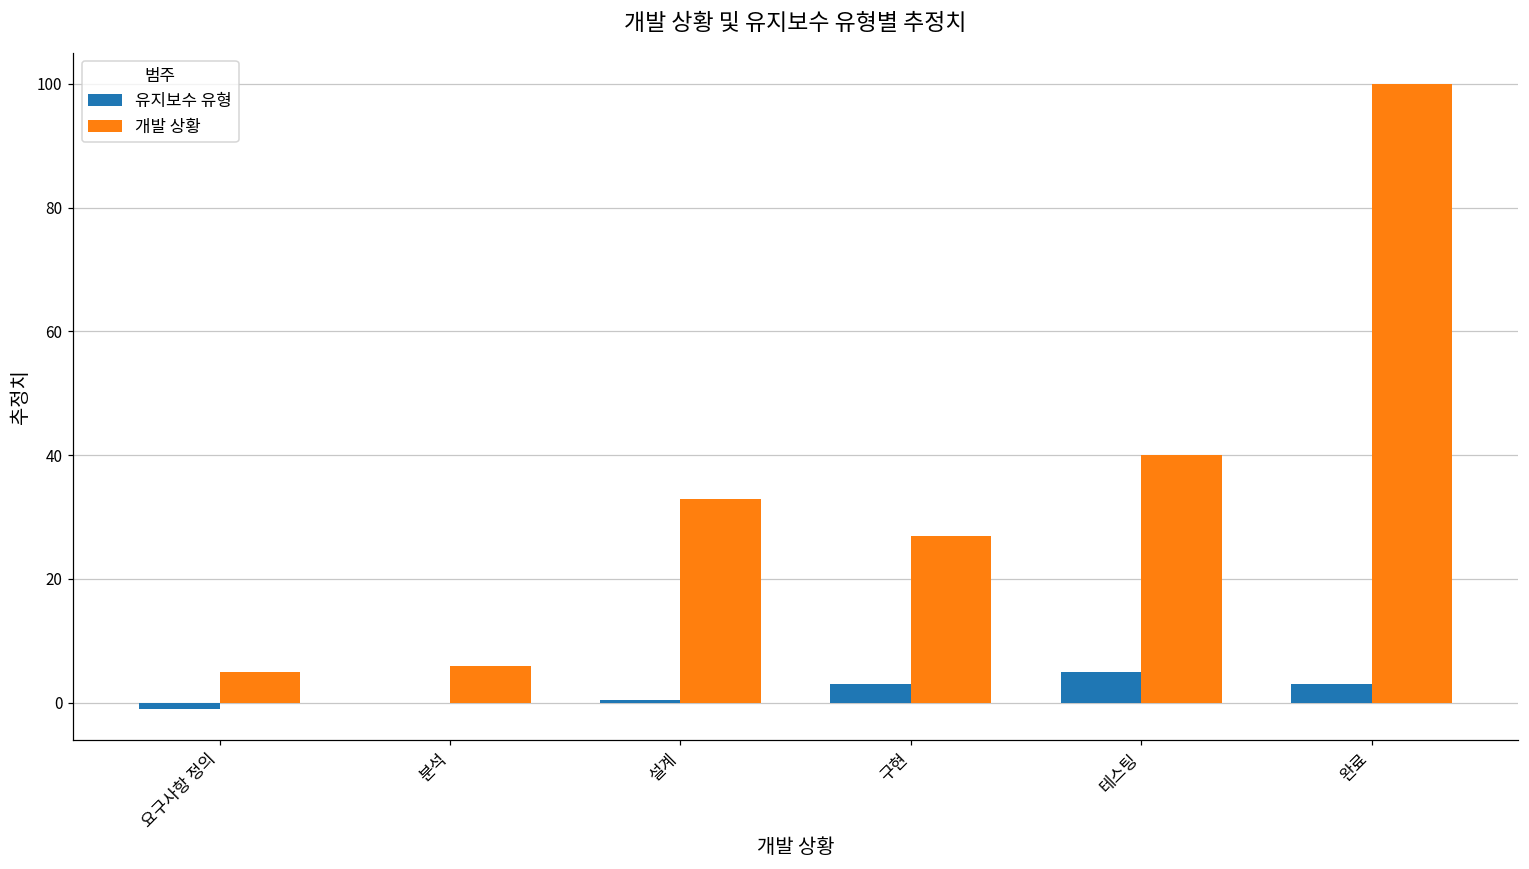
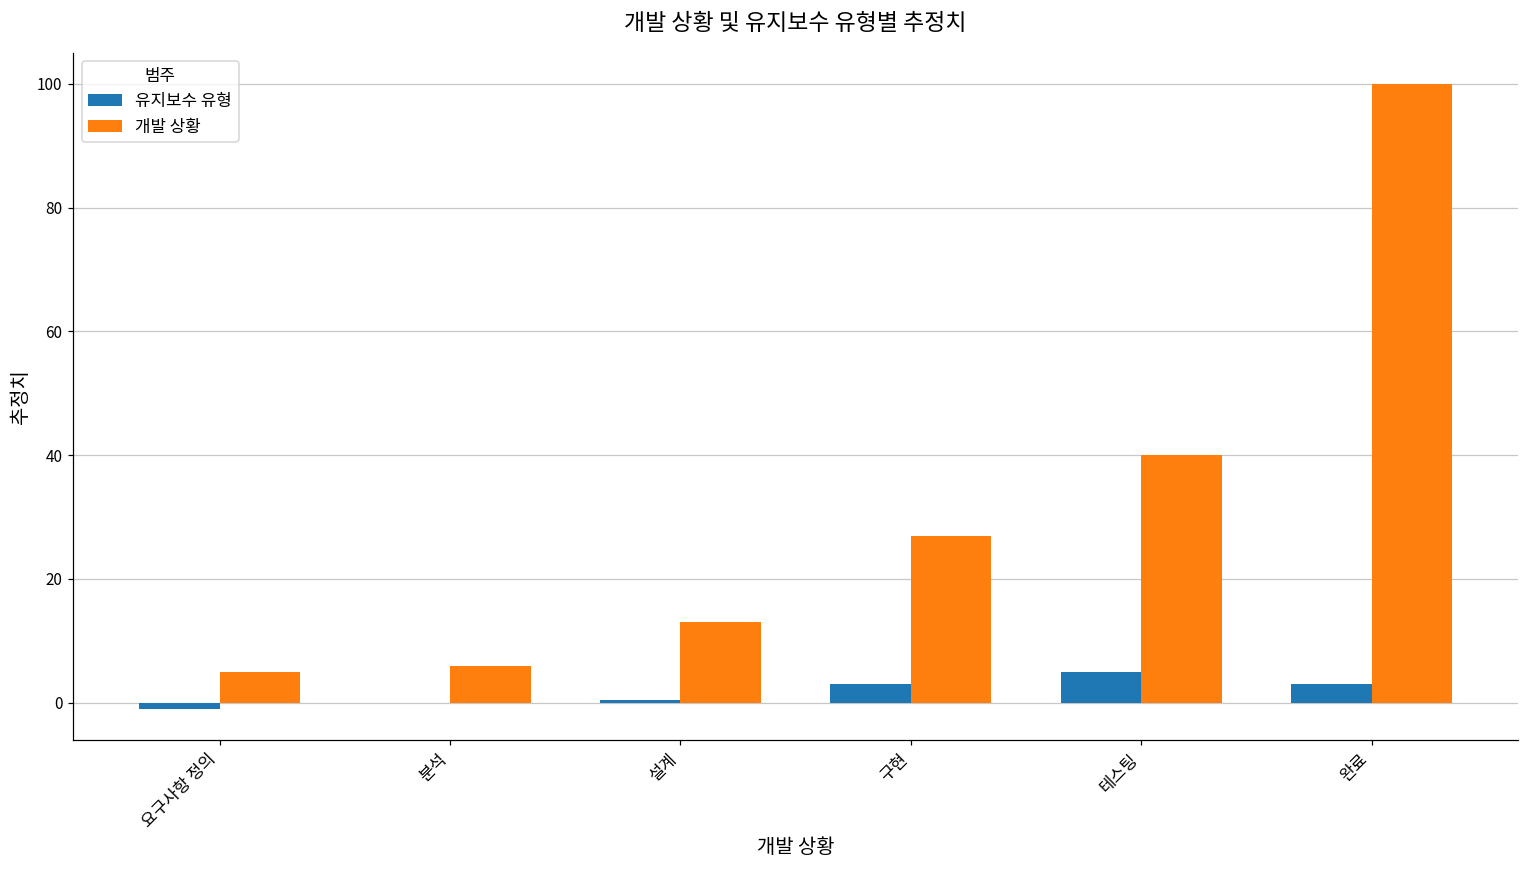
개발 상황, 설계: 33 -> 13
